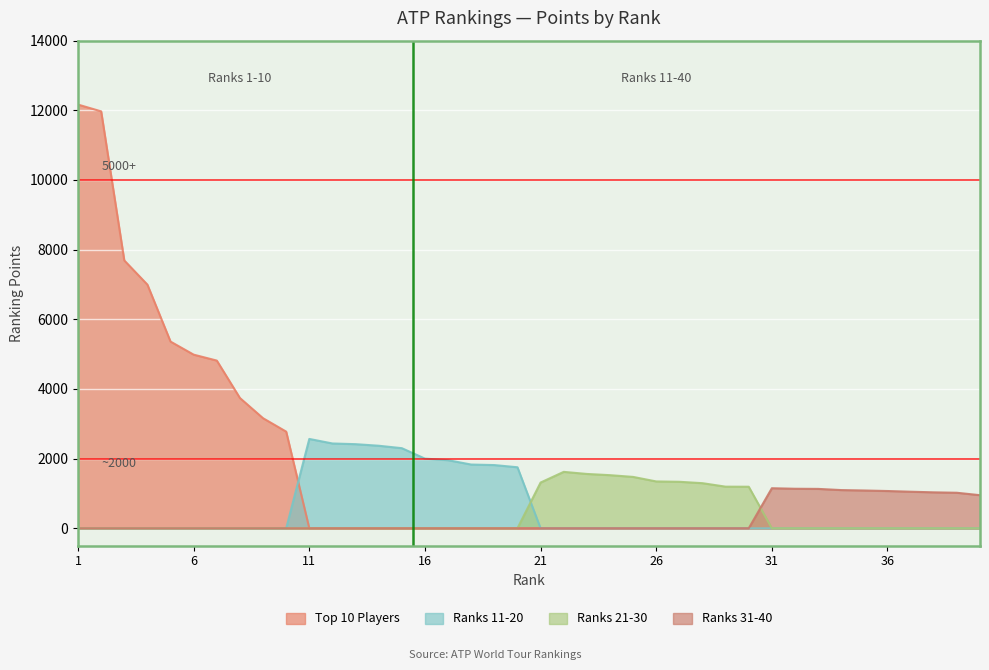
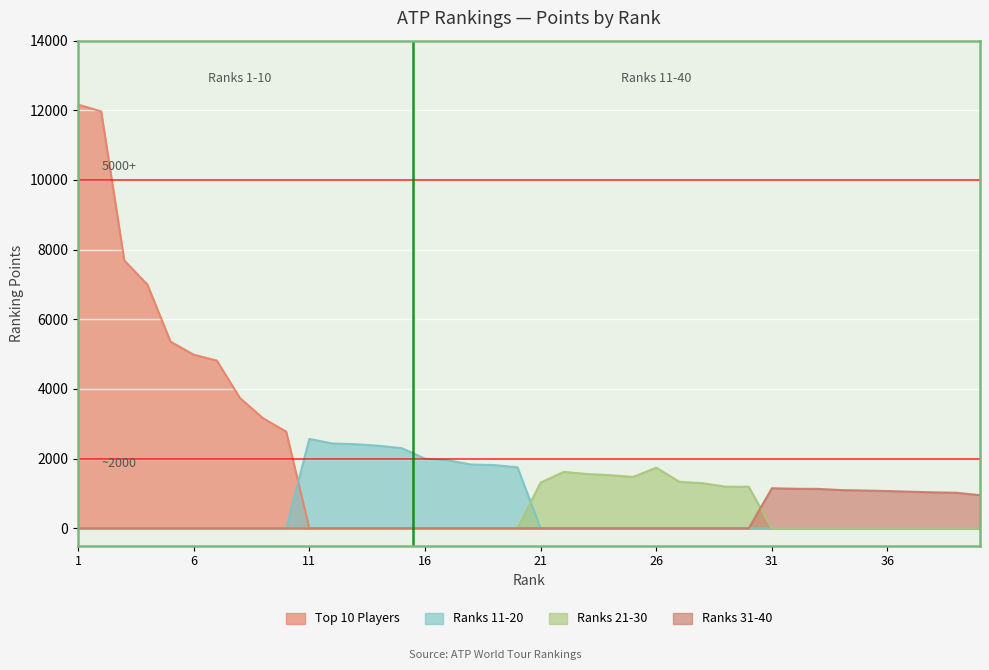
Ranks 21-30, 26: 1300 -> 1700
